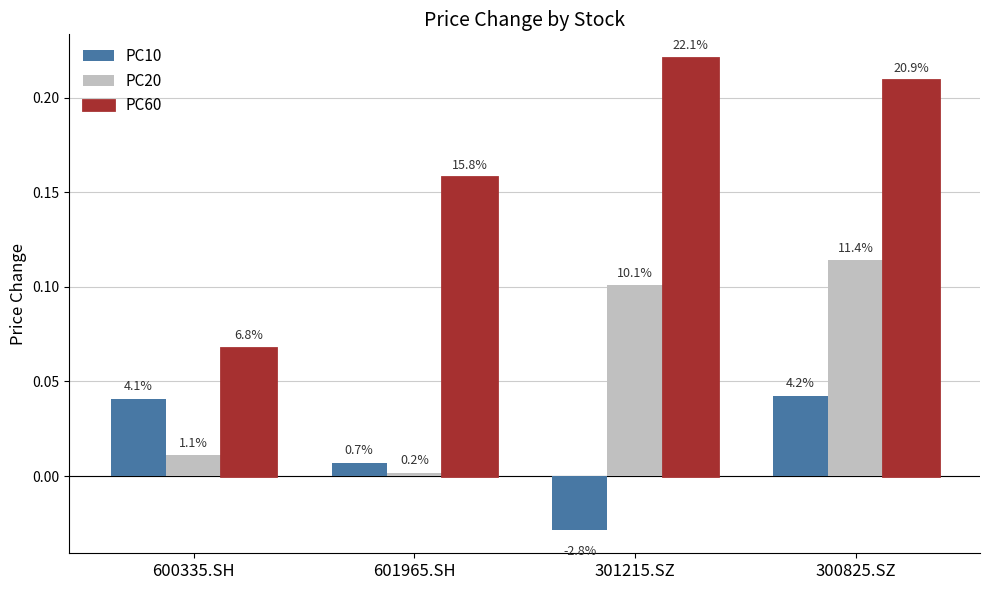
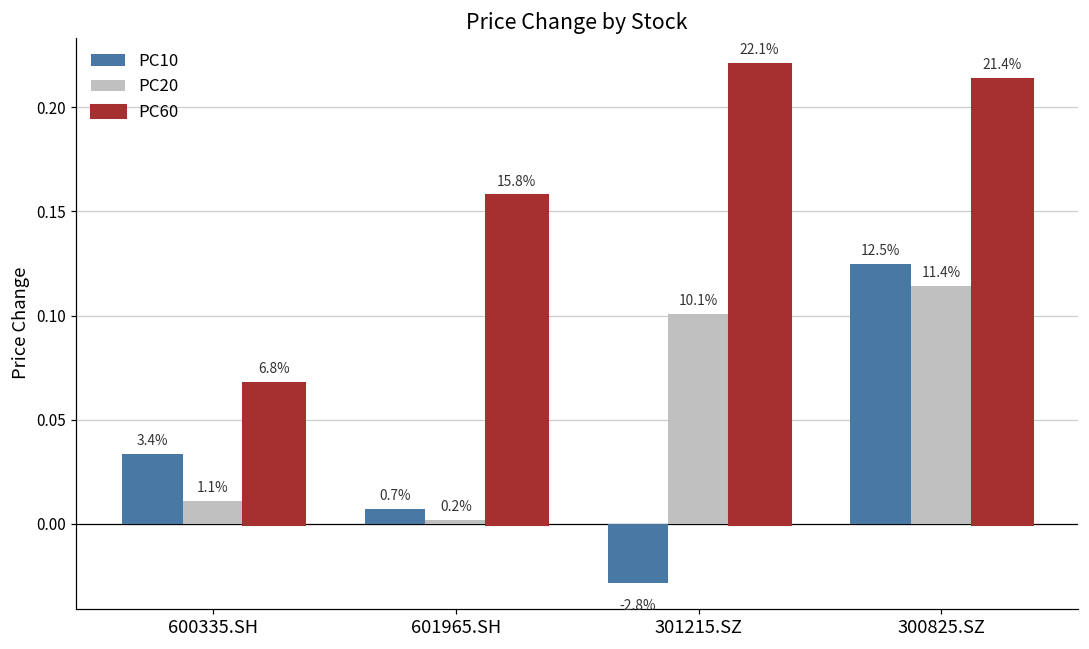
PC10, 600335.SH: 4.1% -> 3.4%
PC10, 300825.SZ: 4.2% -> 12.5%
PC60, 300825.SZ: 20.9% -> 21.4%
